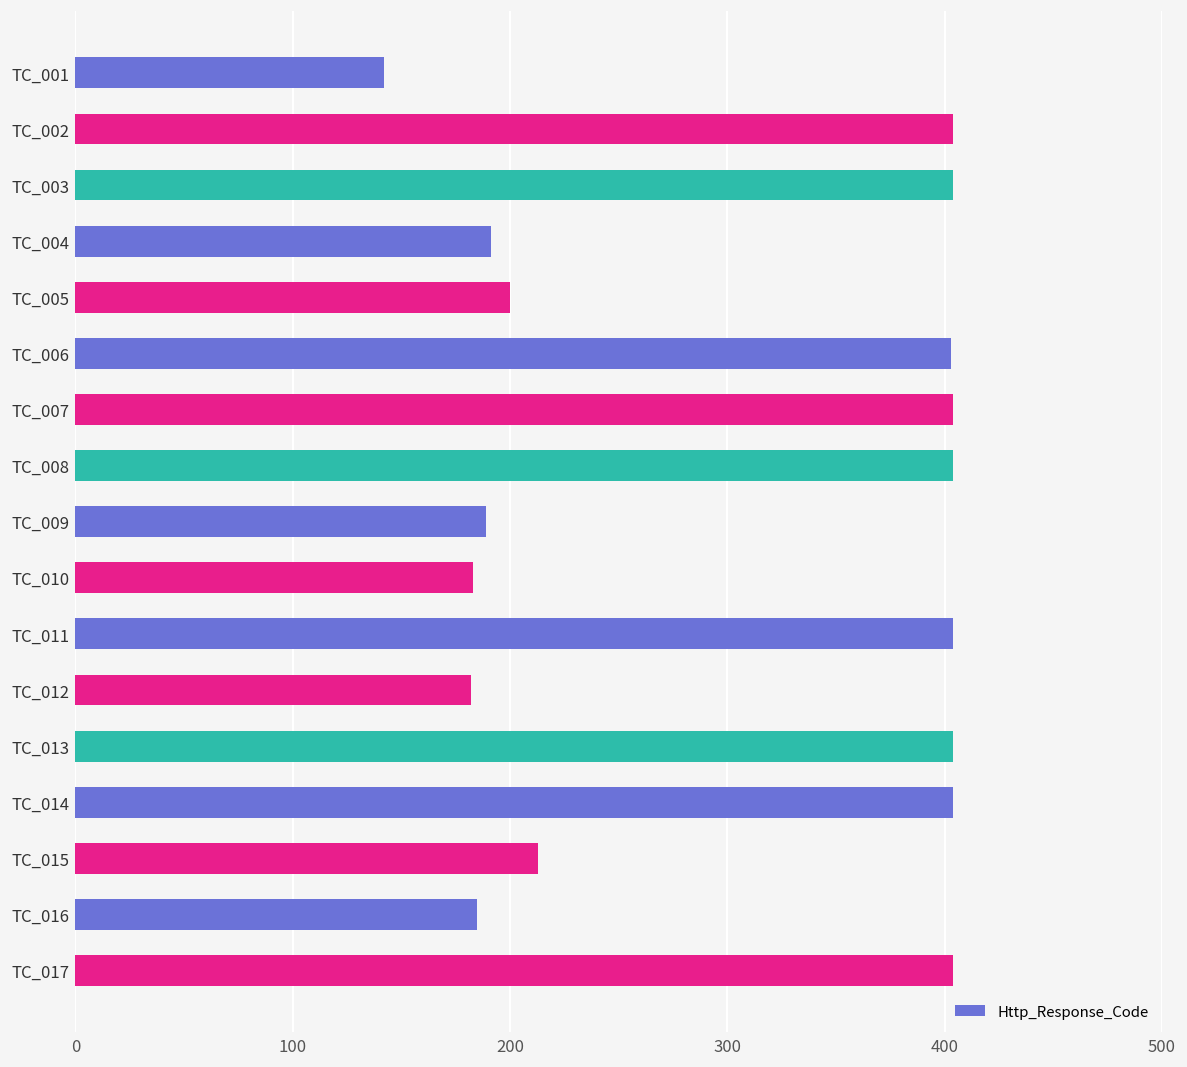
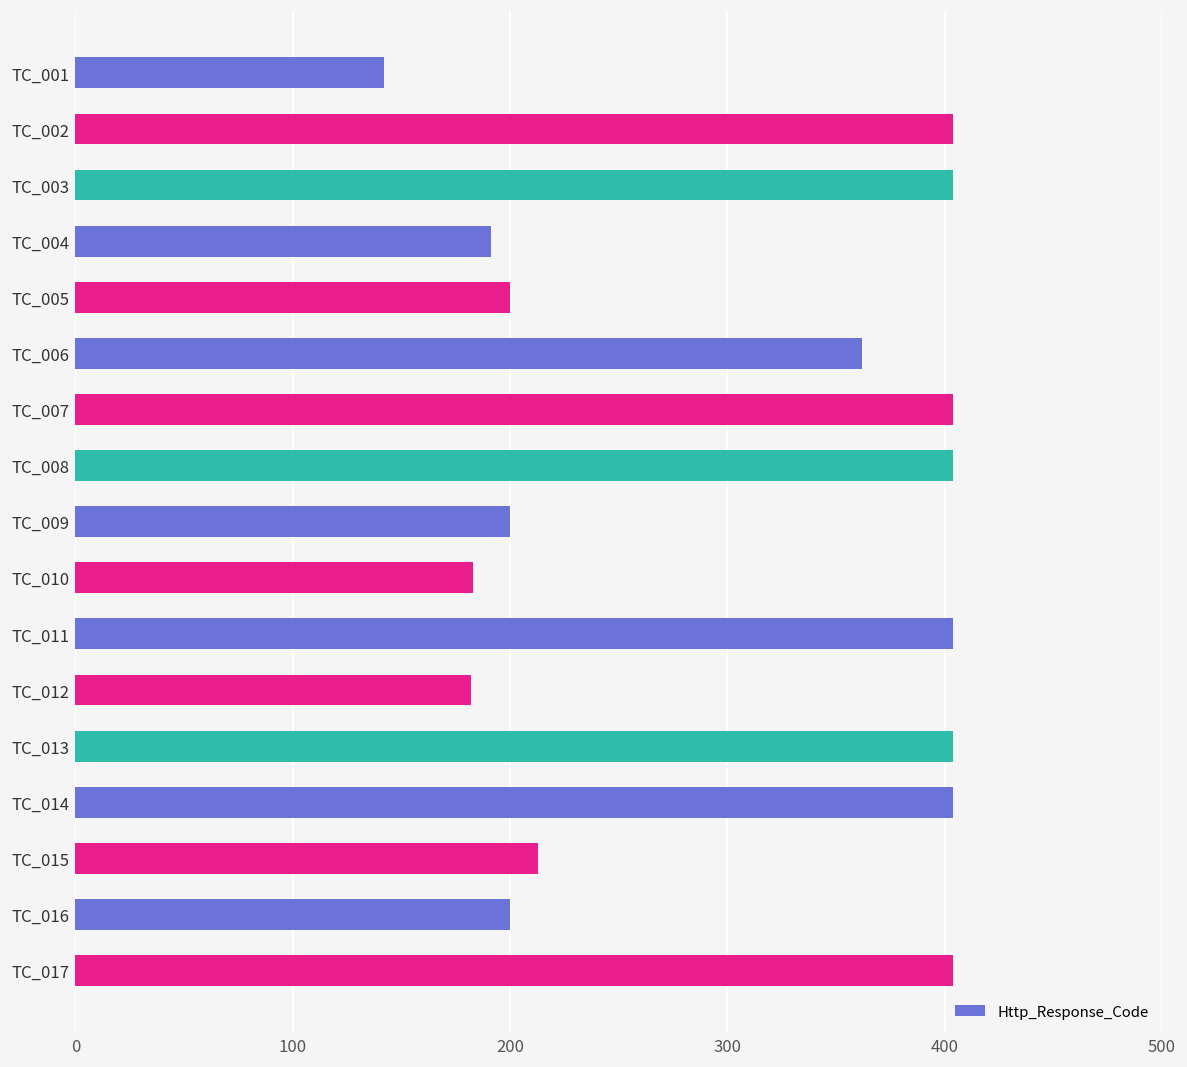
TC_006: 403 -> 362
TC_009: 189 -> 200
TC_016: 185 -> 200
